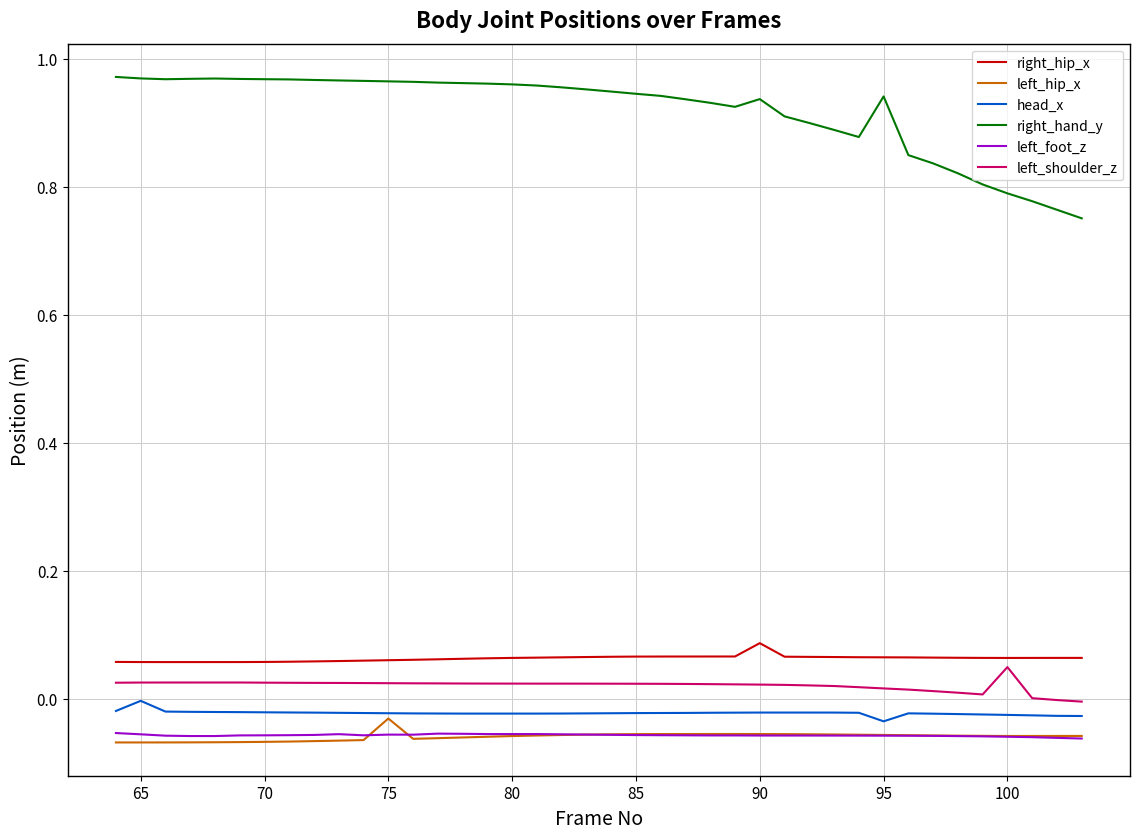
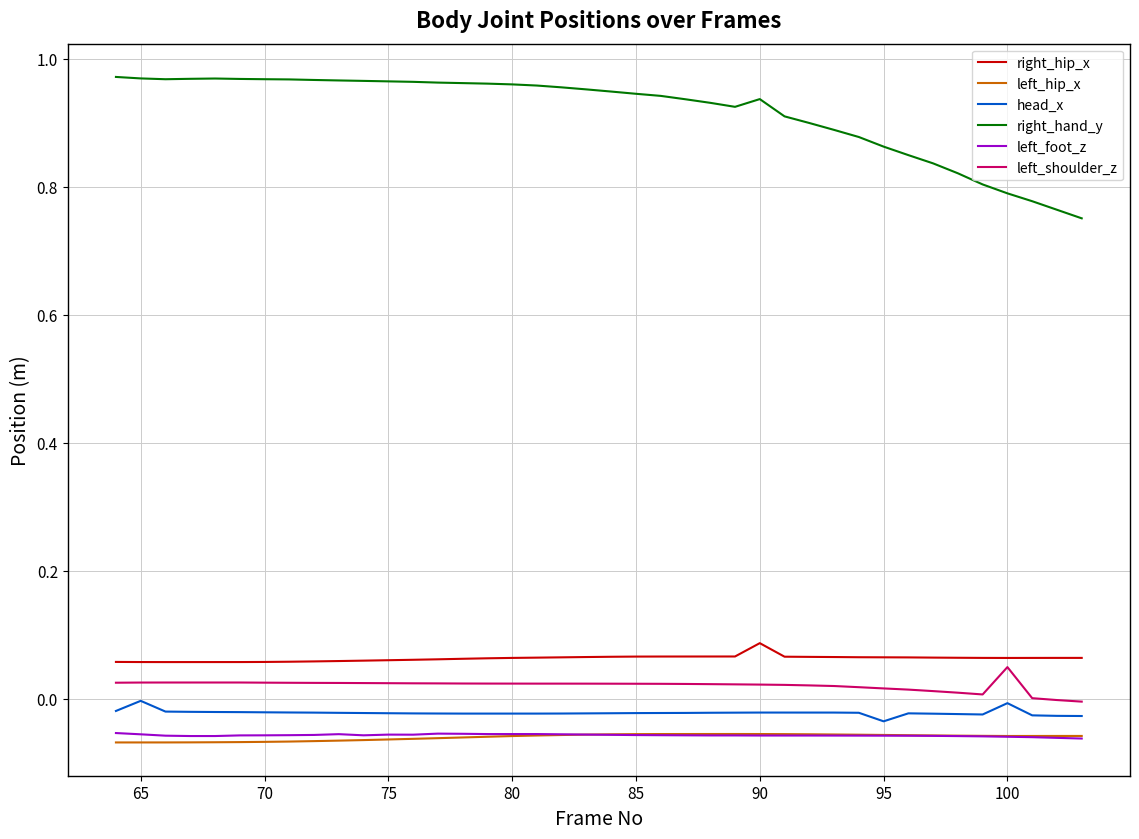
left_hip_x, 75: -0.03 -> -0.06
right_hand_y, 95: 0.94 -> 0.86
head_x, 100: -0.03 -> -0.01
